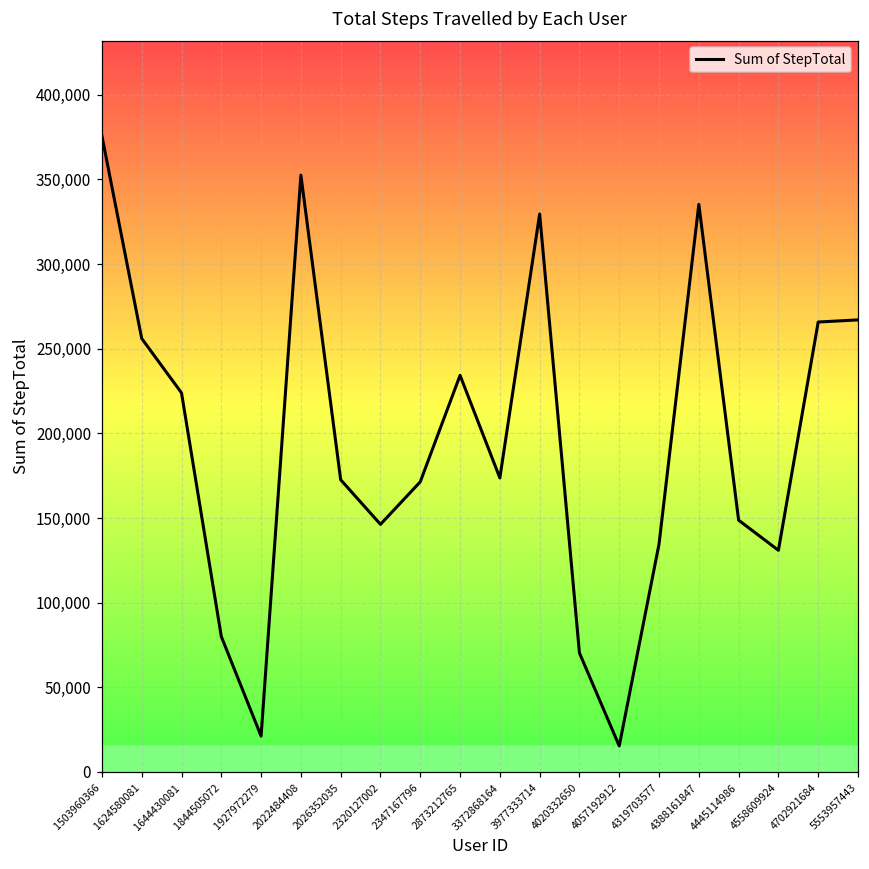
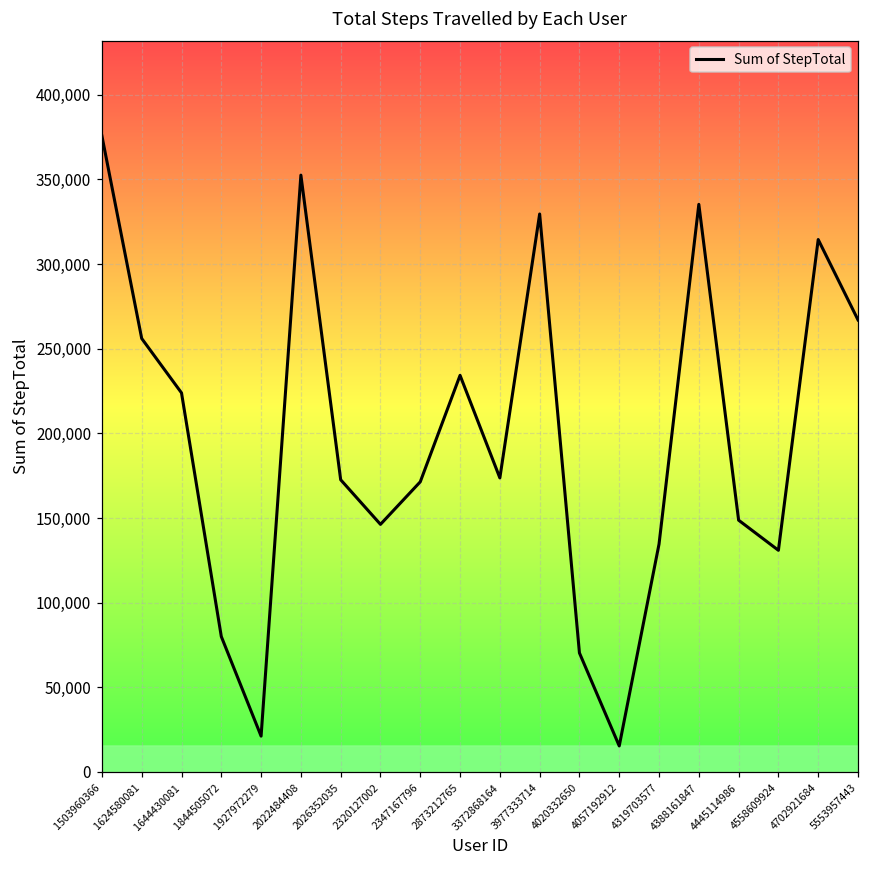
4702921684: 266,000 -> 314,000
